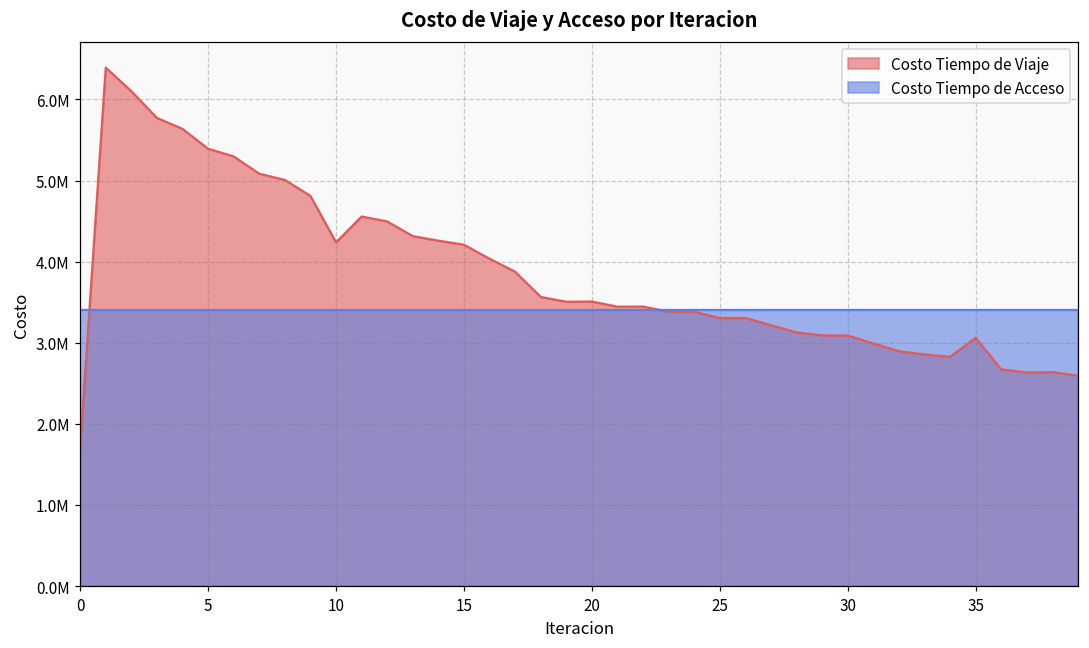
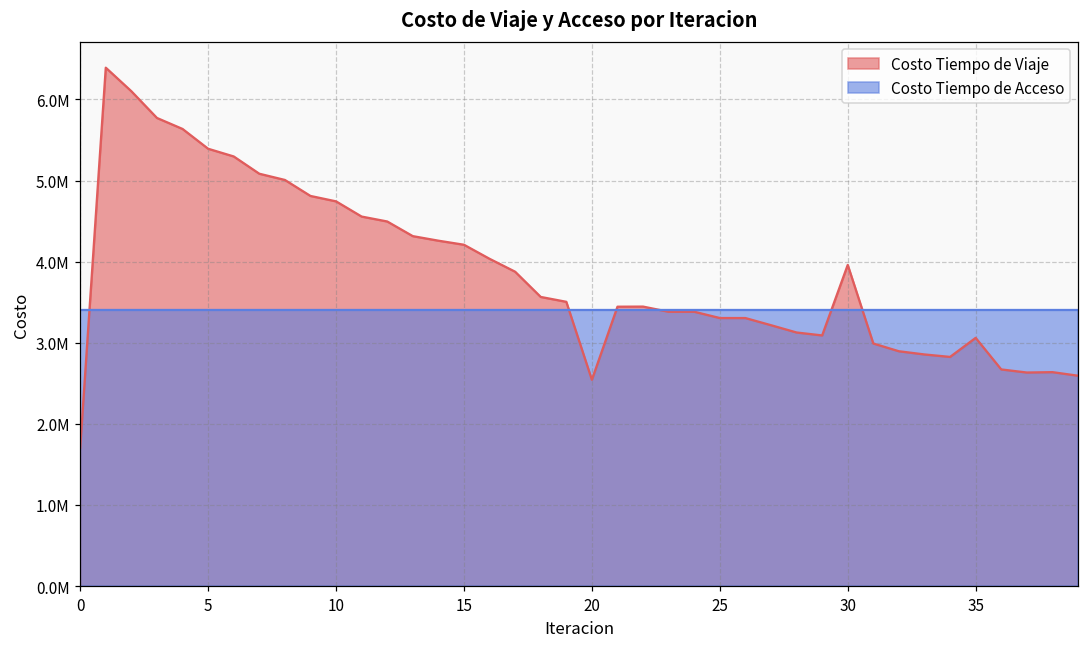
Costo Tiempo de Viaje, 10: 4200000 -> 4700000
Costo Tiempo de Viaje, 20: 3500000 -> 2500000
Costo Tiempo de Viaje, 30: 3100000 -> 4000000
